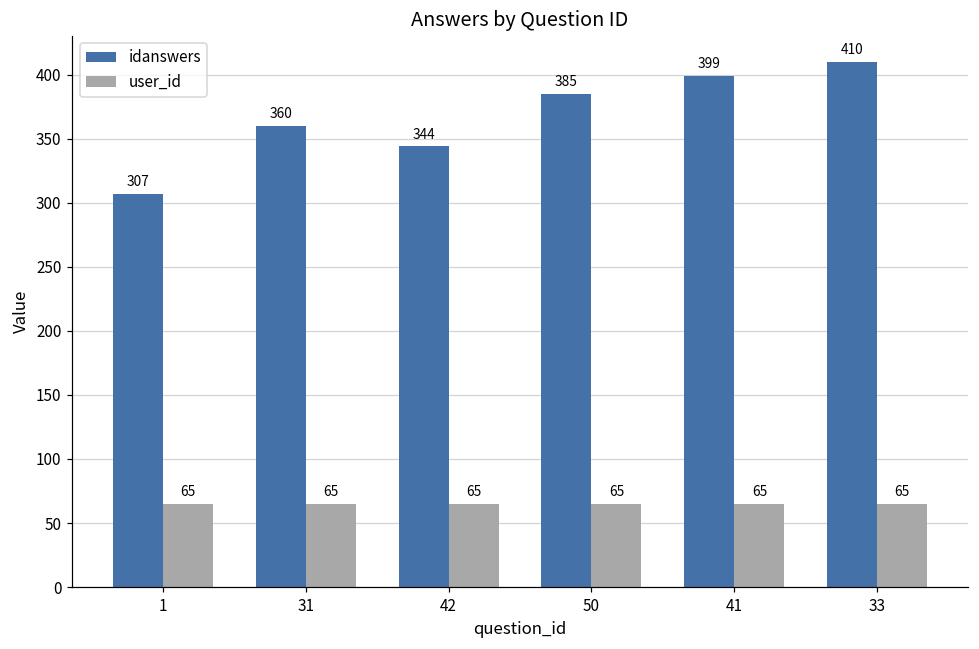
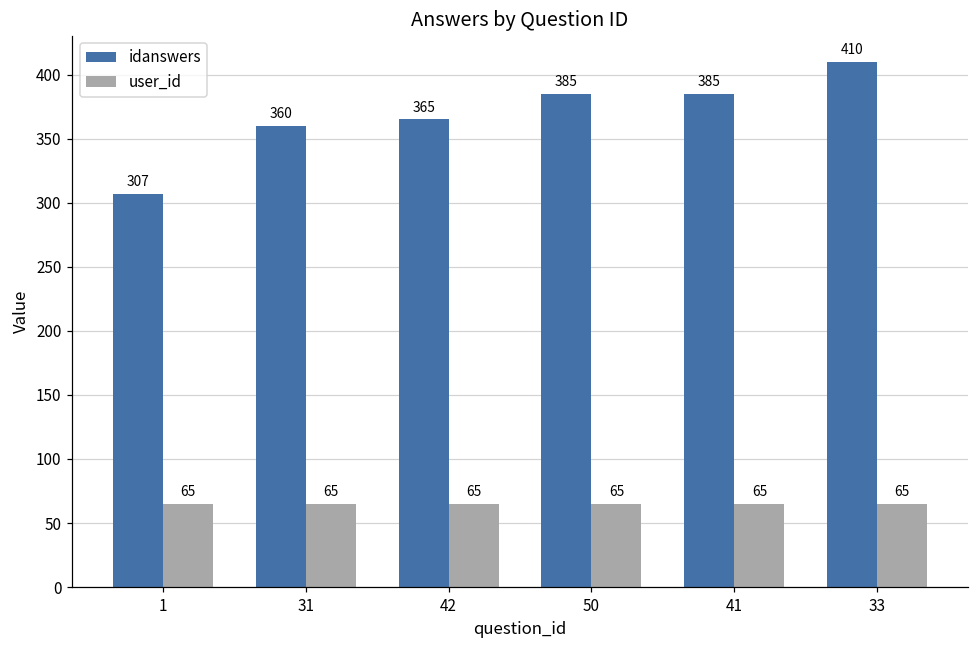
idanswers, 42: 344 -> 365
idanswers, 41: 399 -> 385
